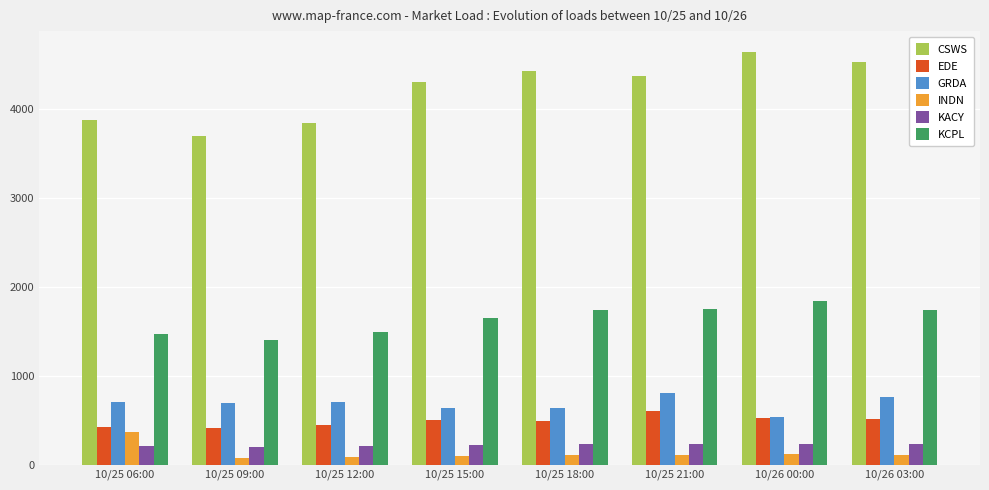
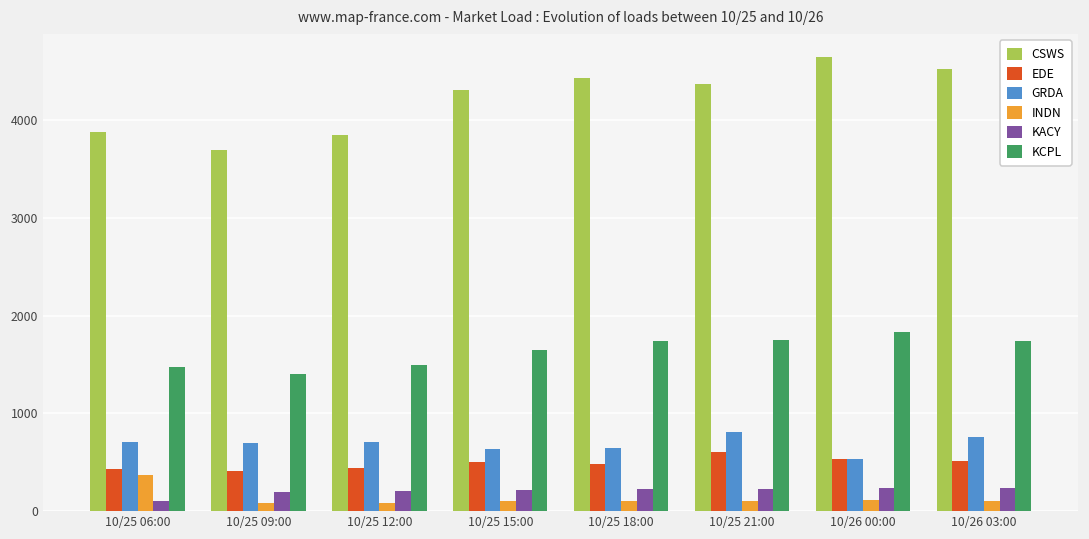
KACY, 10/25 06:00: 200 -> 100
